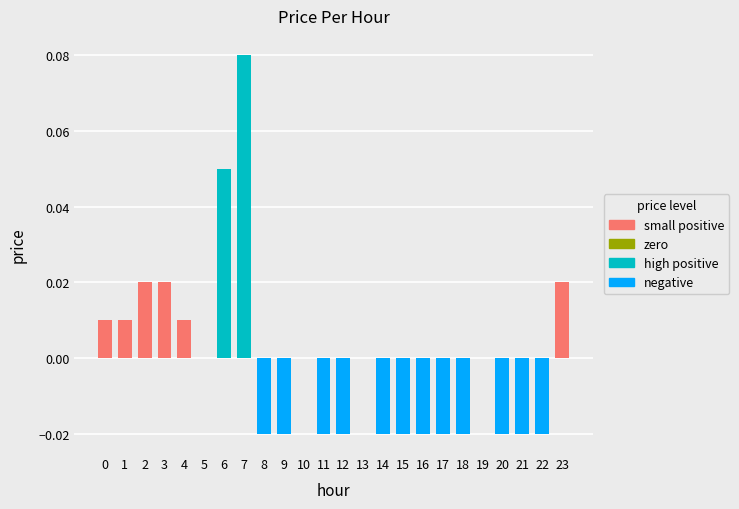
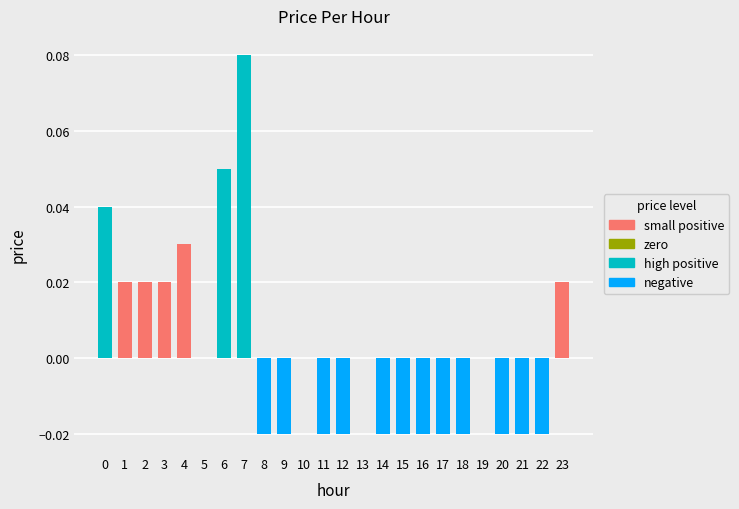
0: 0.01 -> 0.04
1: 0.01 -> 0.02
4: 0.01 -> 0.03
